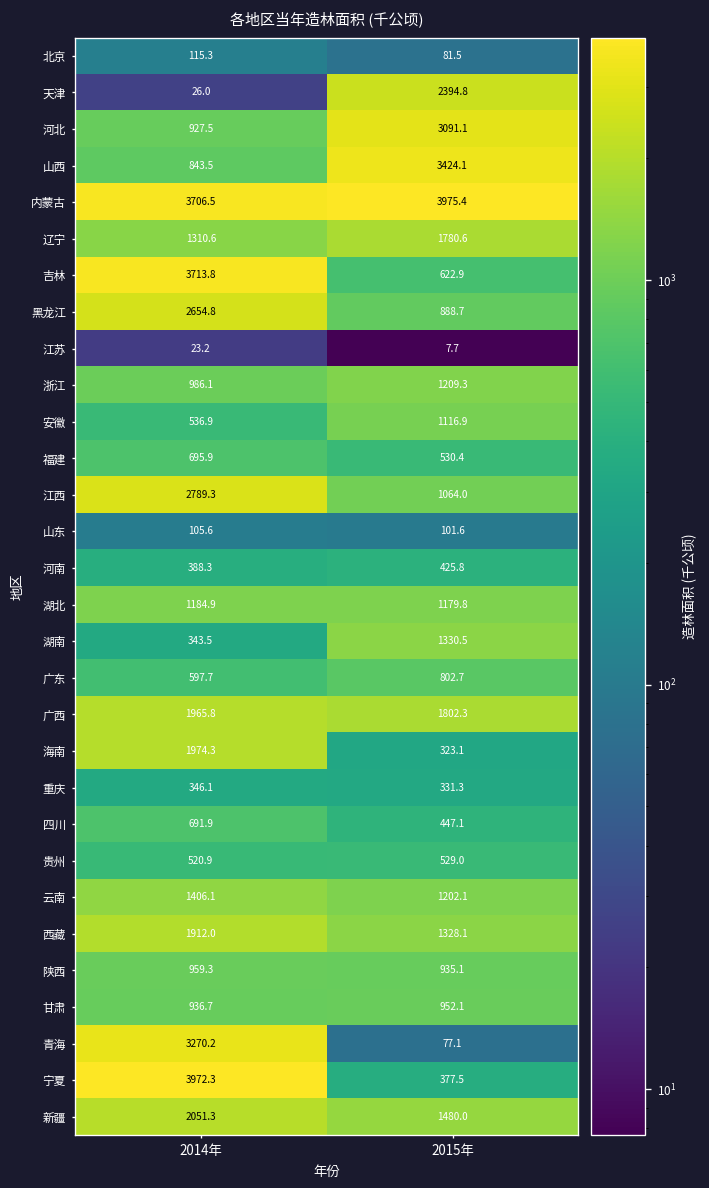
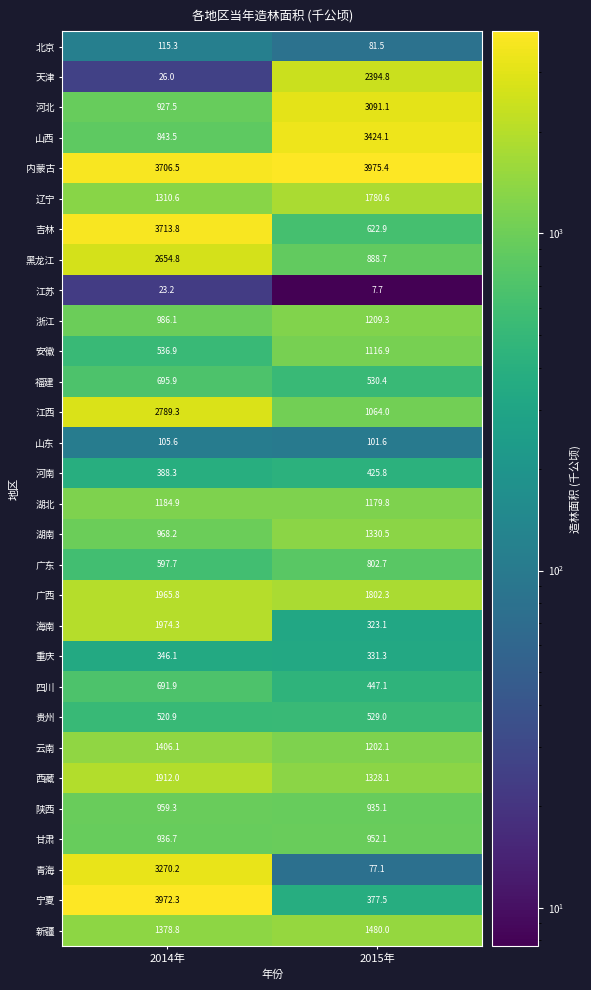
湖南, 2014年: 343.5 -> 968.2
新疆, 2014年: 2051.3 -> 1378.8
